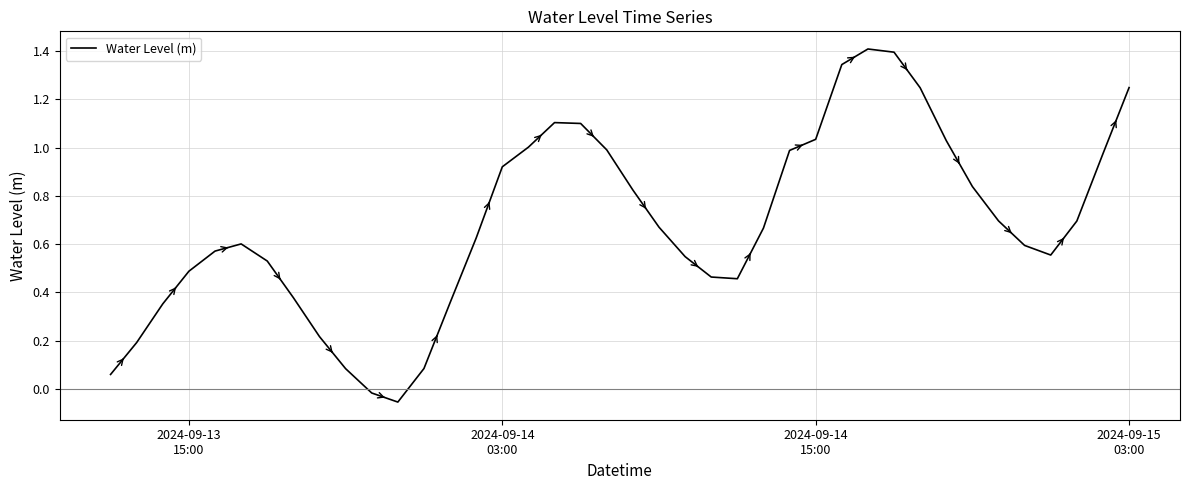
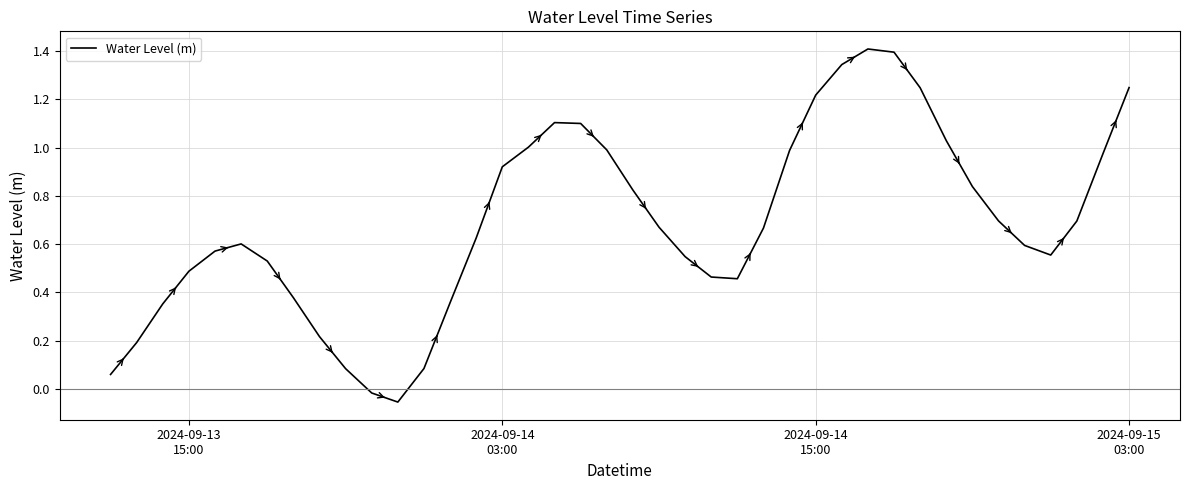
2024-09-14 15:00: 1.03 -> 1.22
